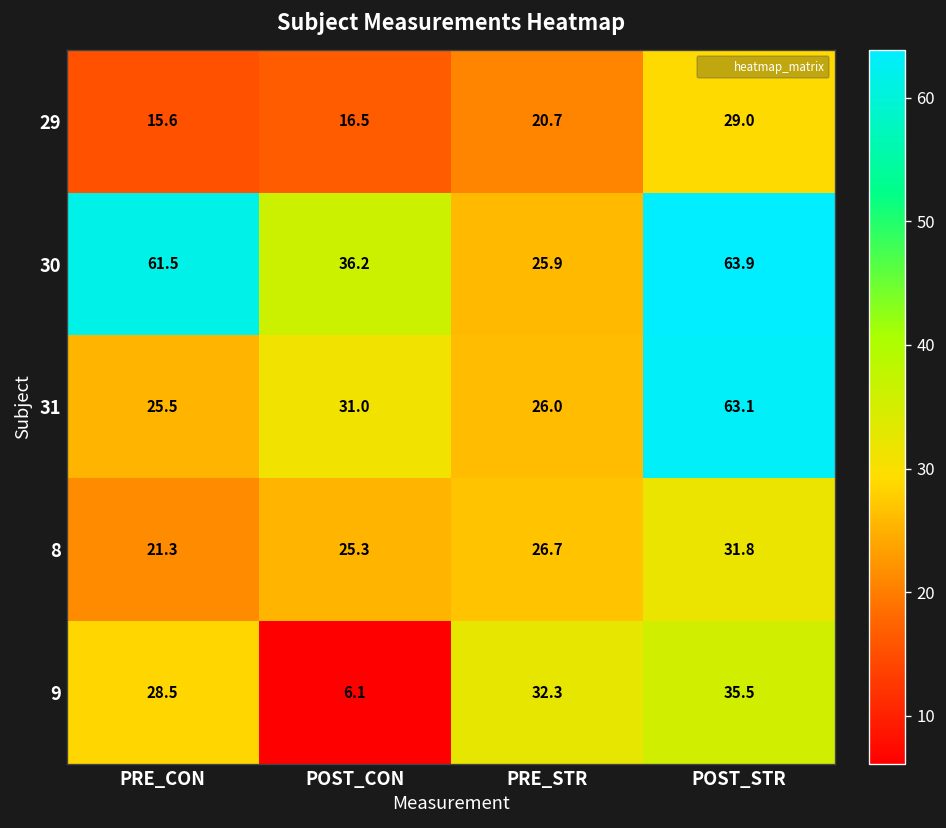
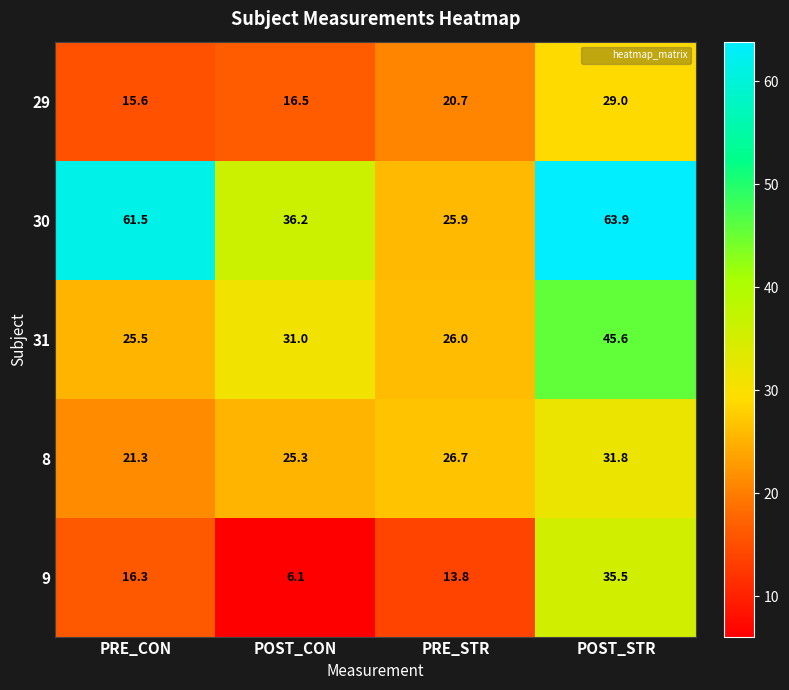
31, POST_STR: 63.1 -> 45.6
9, PRE_CON: 28.5 -> 16.3
9, PRE_STR: 32.3 -> 13.8
